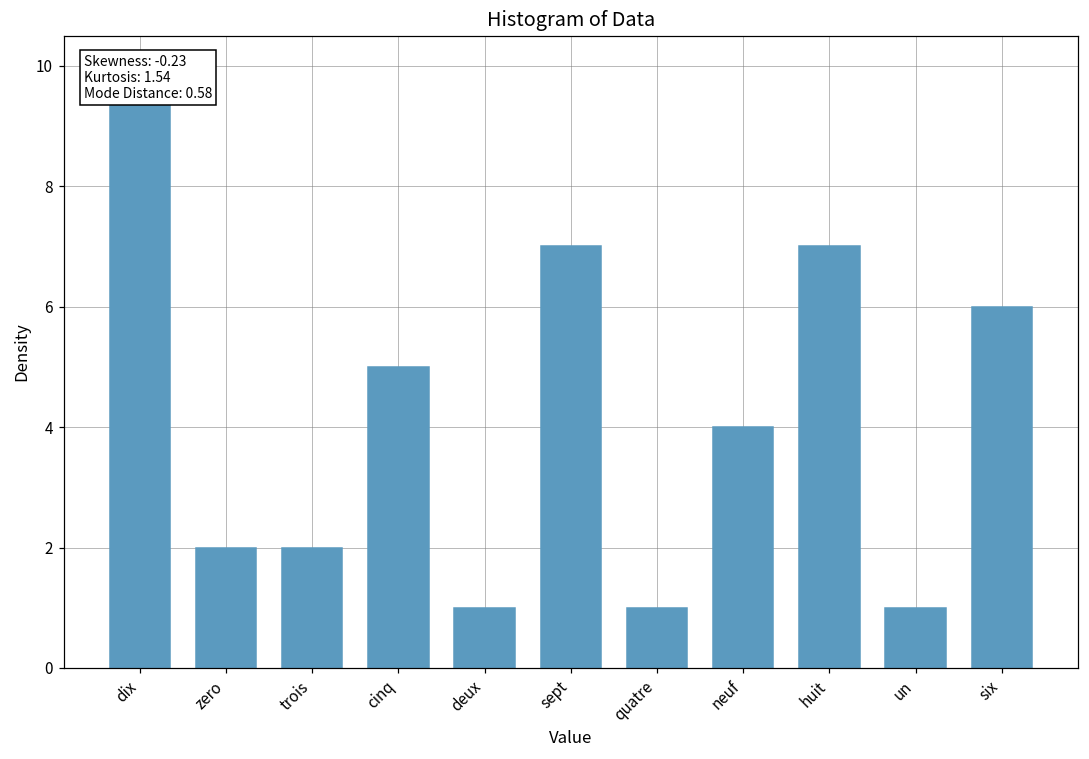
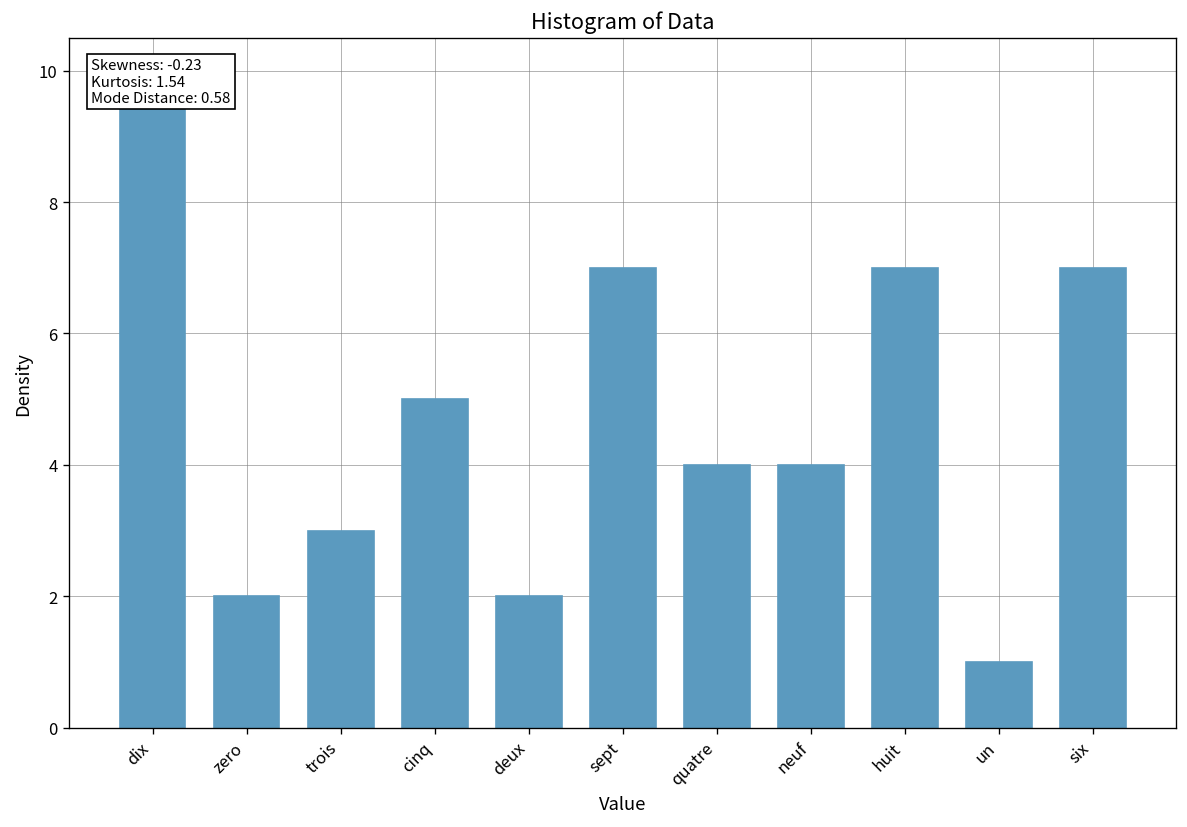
trois: 2 -> 3
deux: 1 -> 2
quatre: 1 -> 4
six: 6 -> 7
